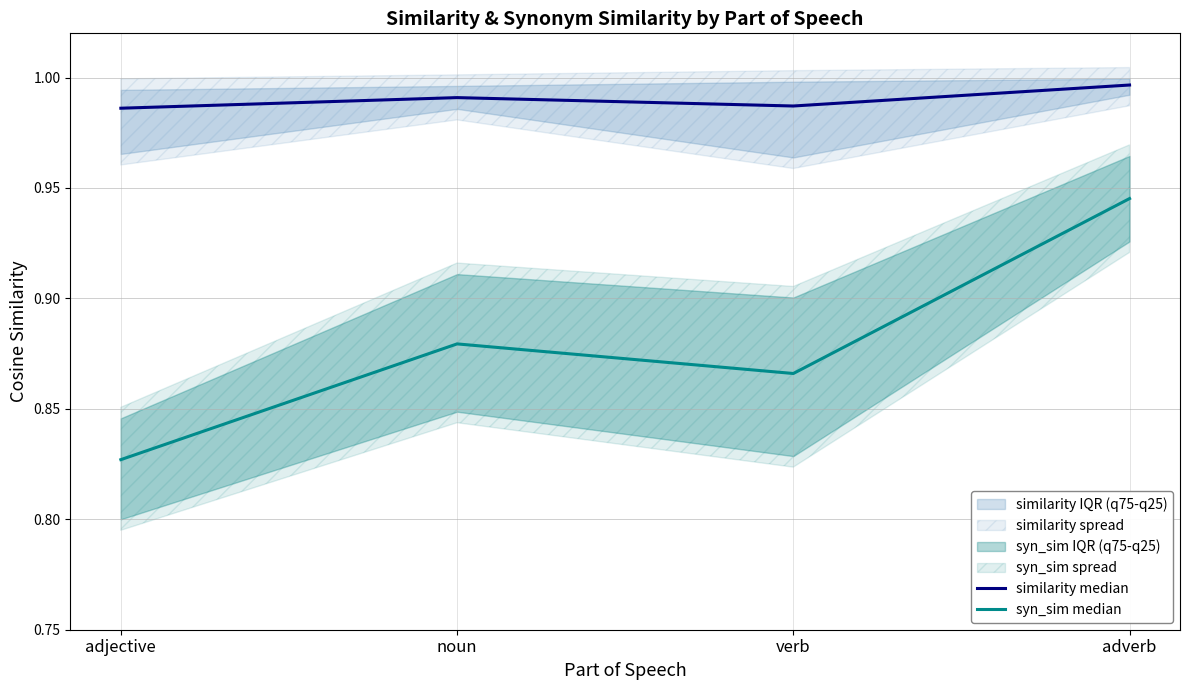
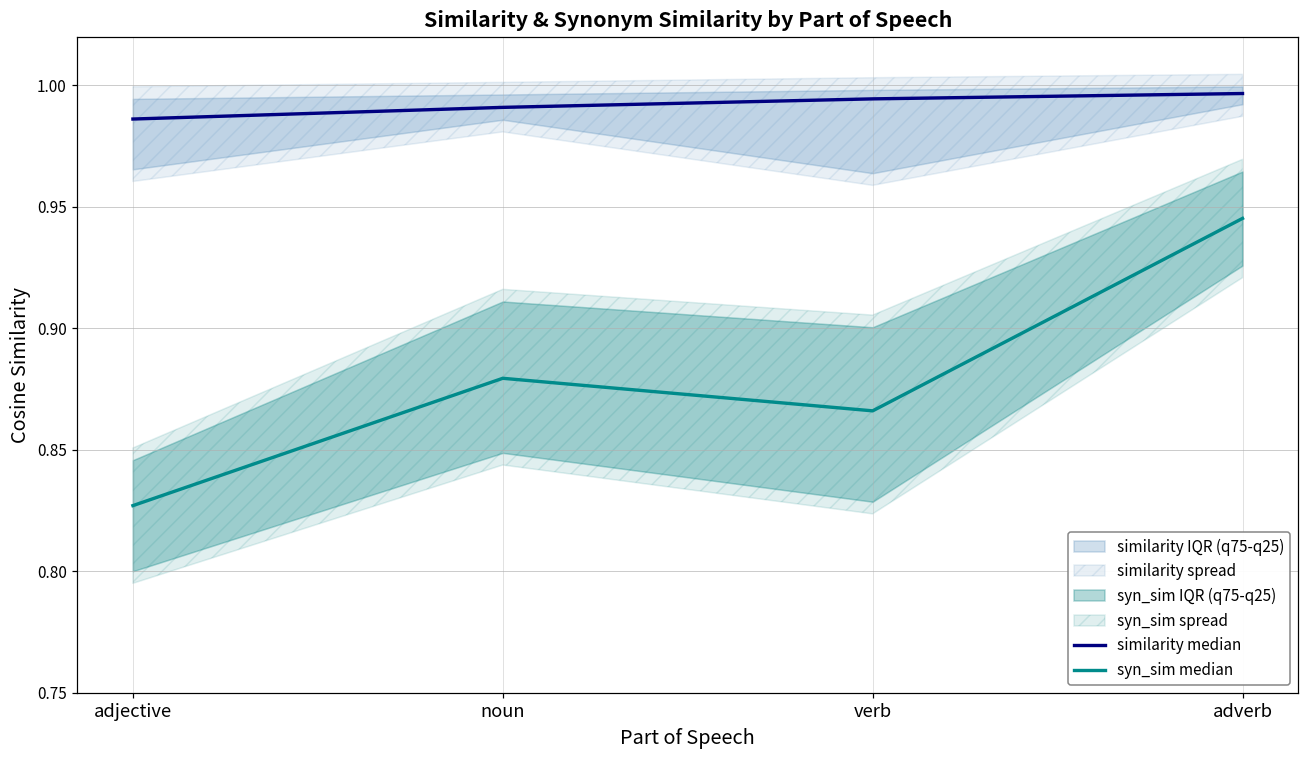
similarity median, verb: 0.987 -> 0.994
